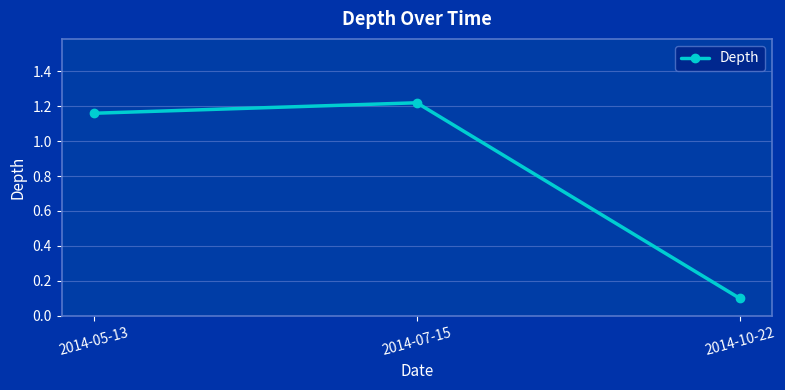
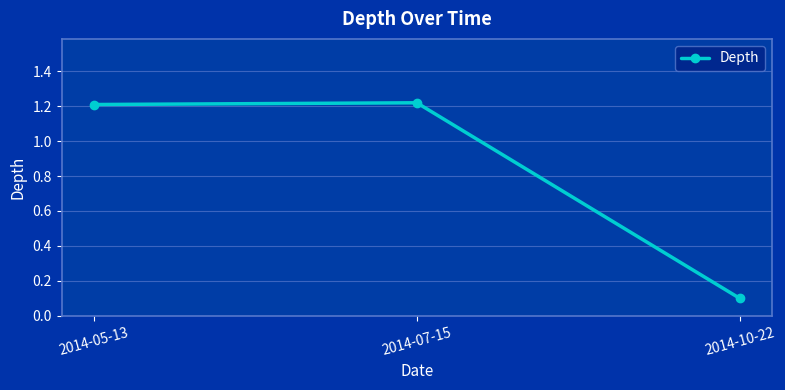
2014-05-13: 1.16 -> 1.21
